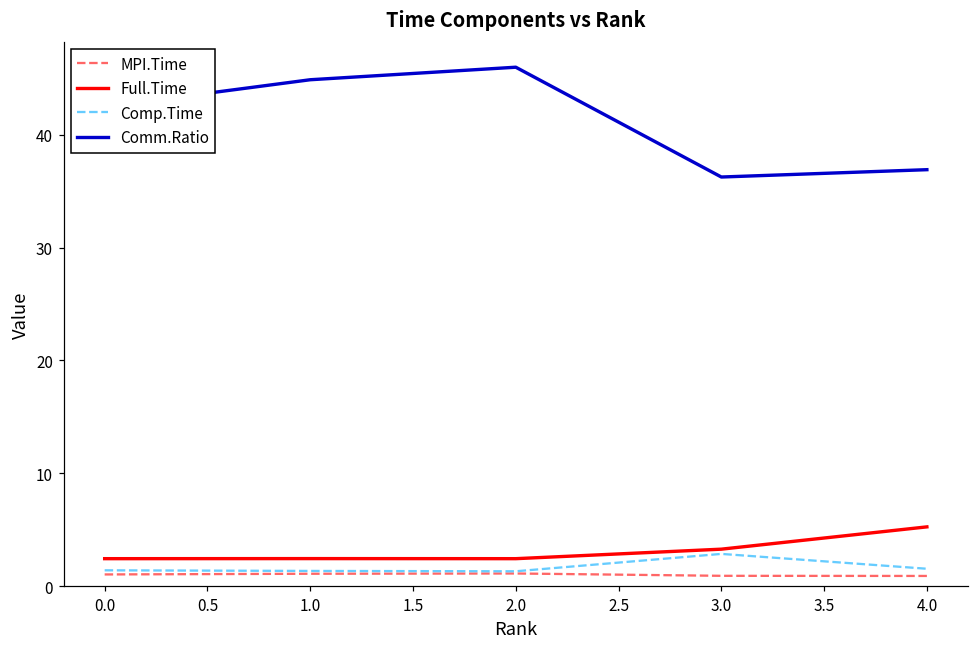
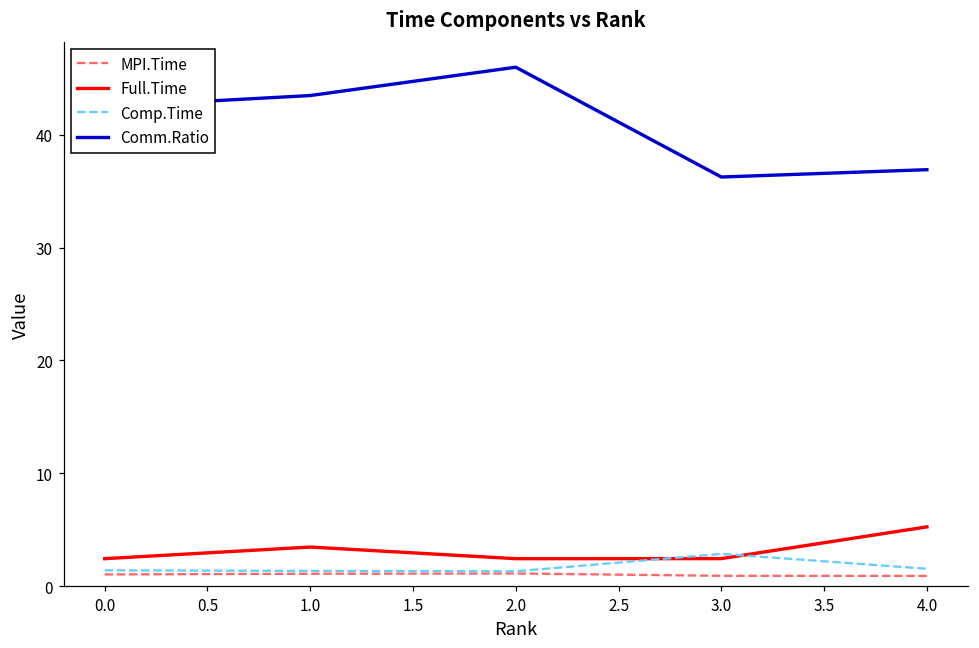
Full.Time, 1.0: 2.4 -> 3.5
Comm.Ratio, 1.0: 44.9 -> 43.5
Full.Time, 3.0: 3.3 -> 2.4
